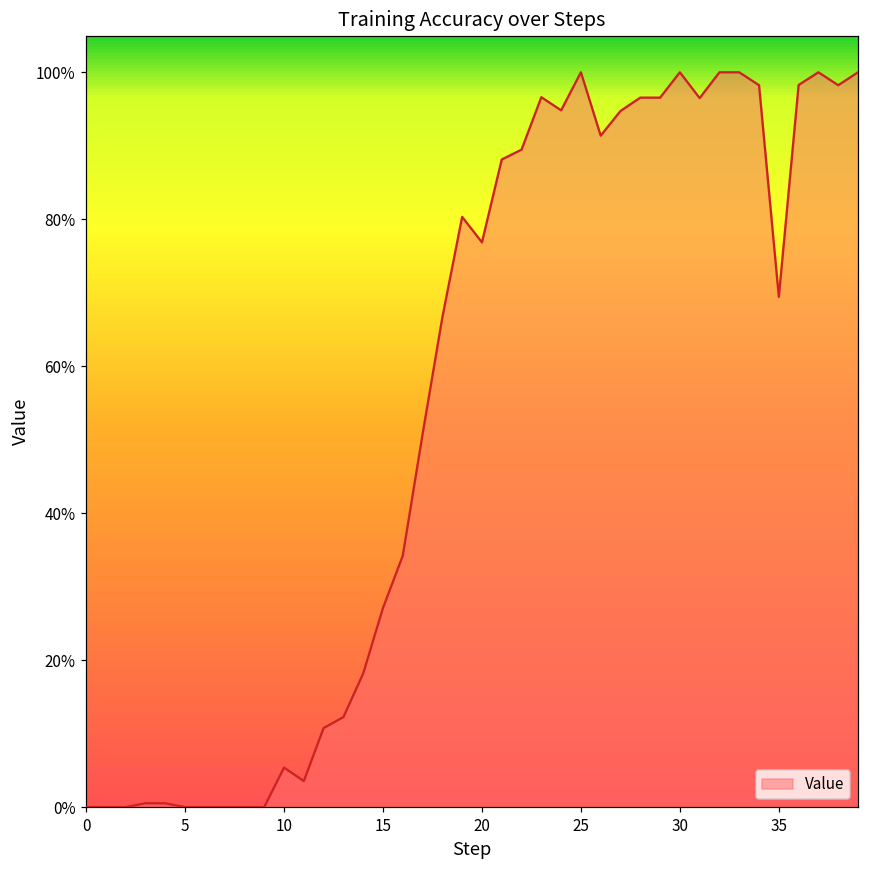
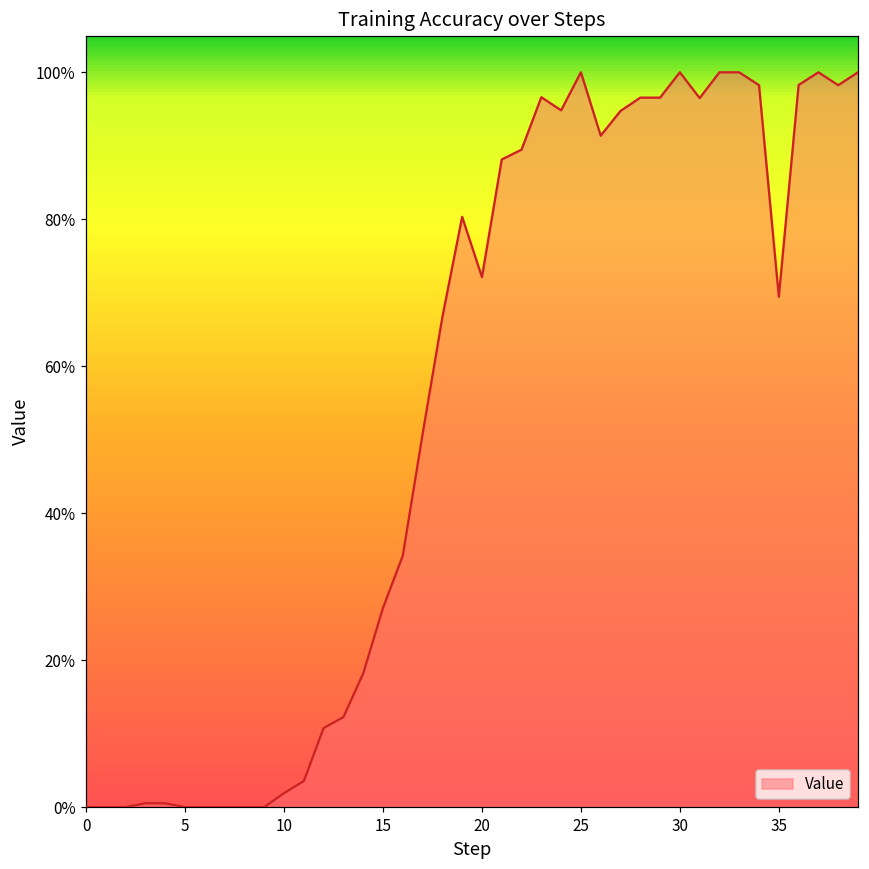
10: 5% -> 2%
20: 77% -> 72%
